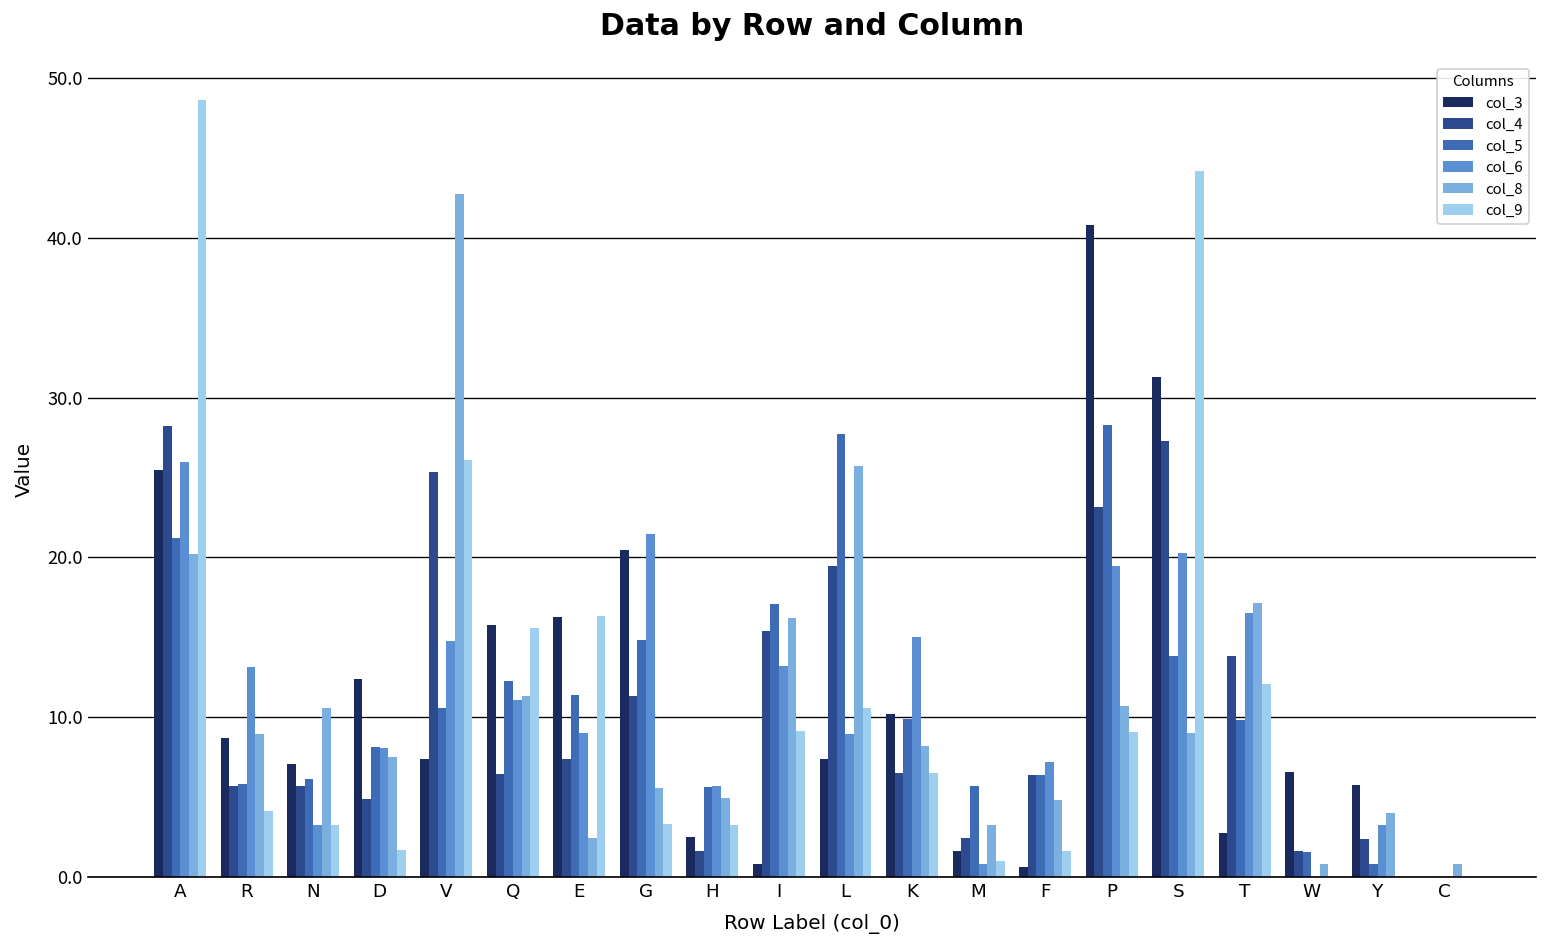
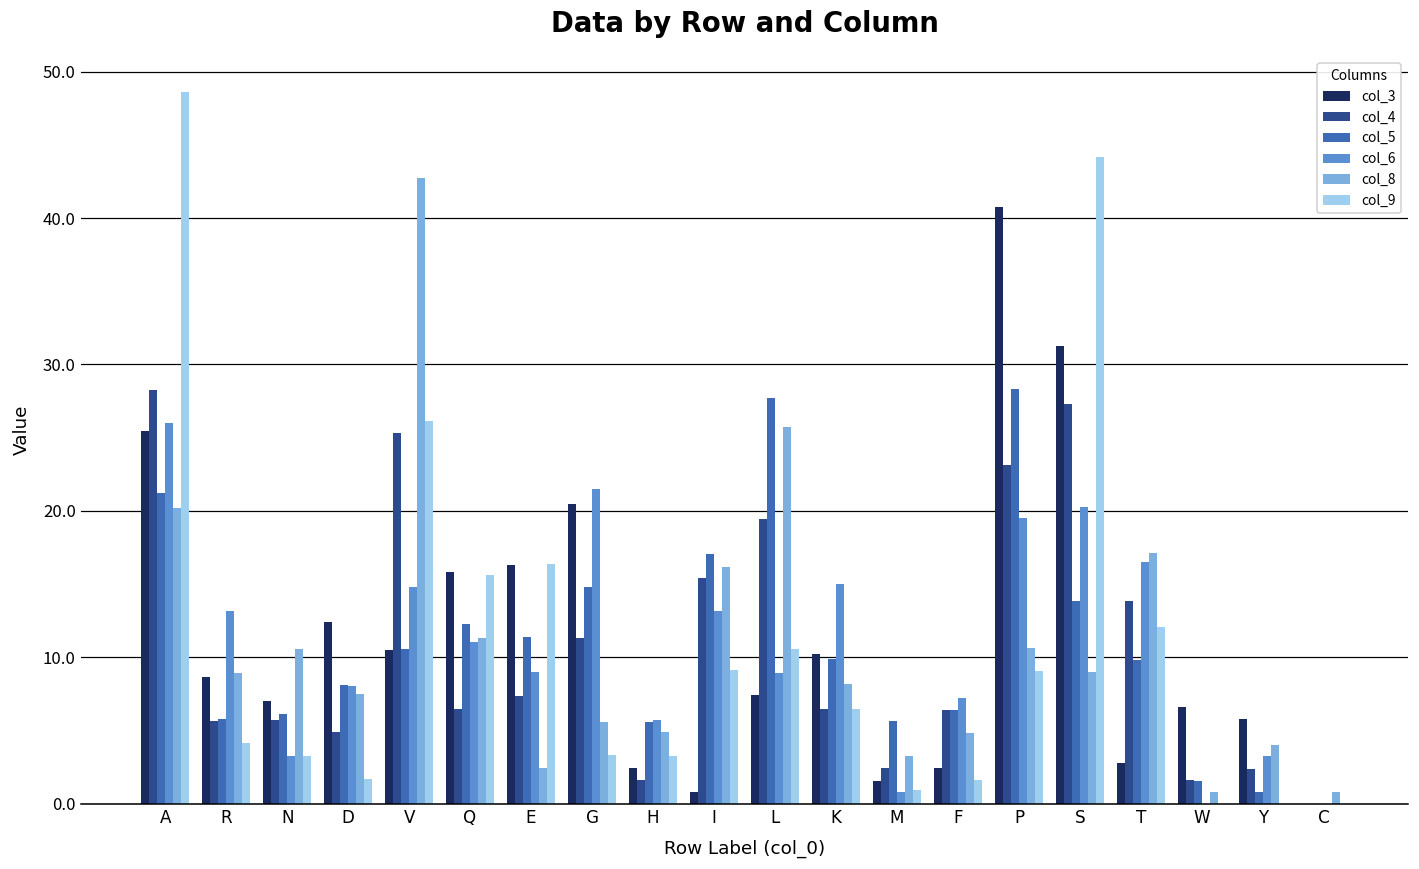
col_3, V: 7.4 -> 10.5
col_3, F: 0.6 -> 2.5
